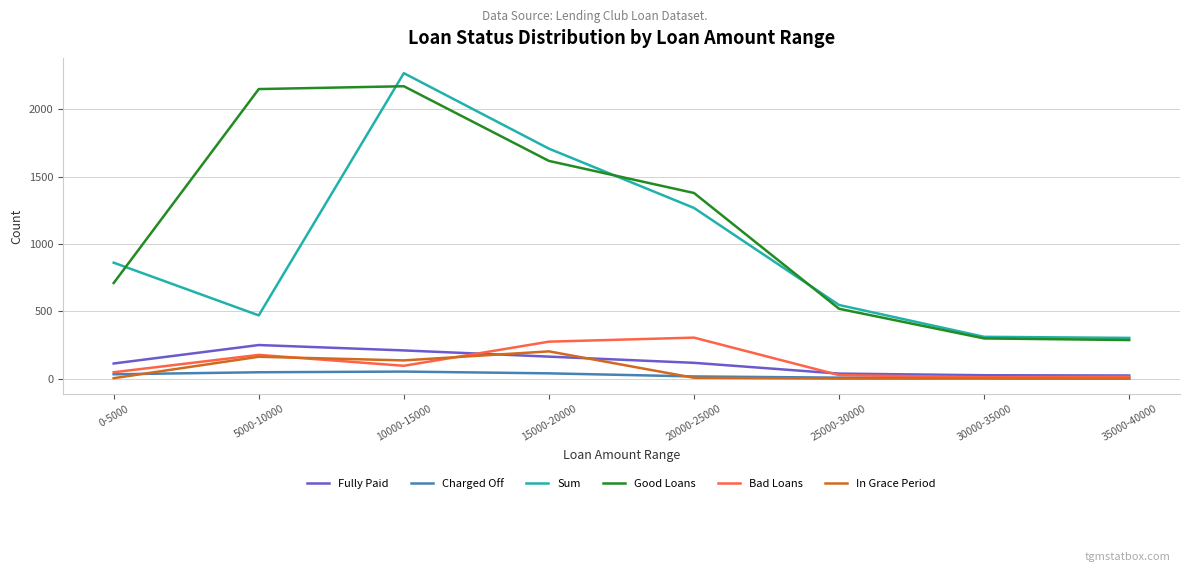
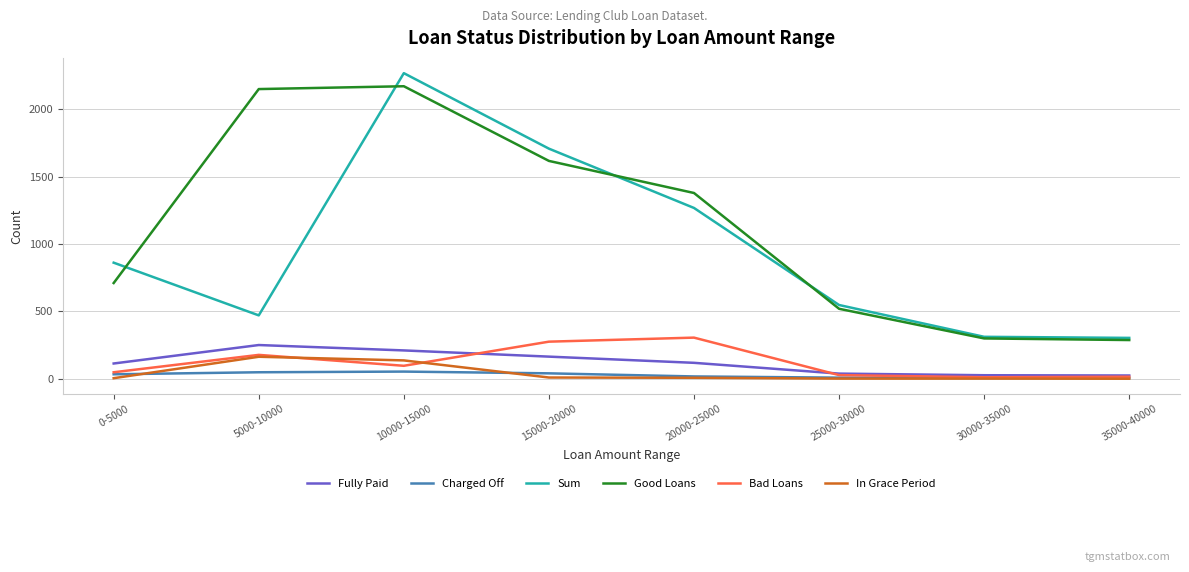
In Grace Period, 15000-20000: 200 -> 10
